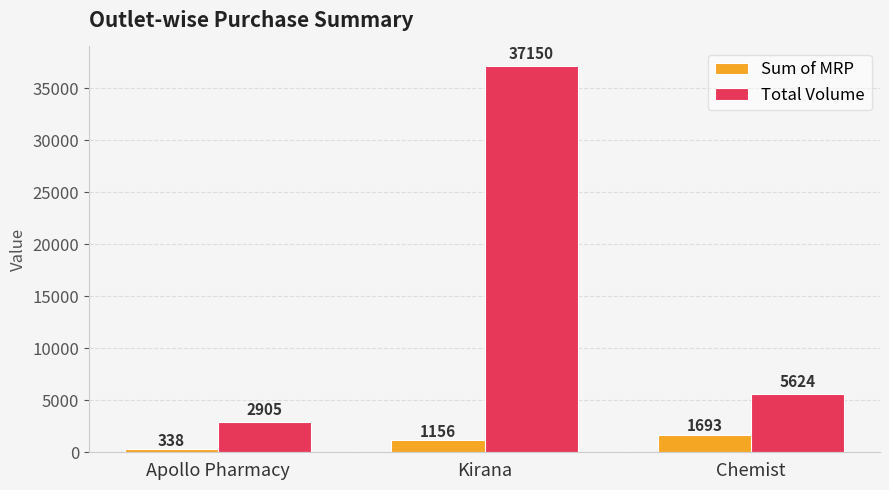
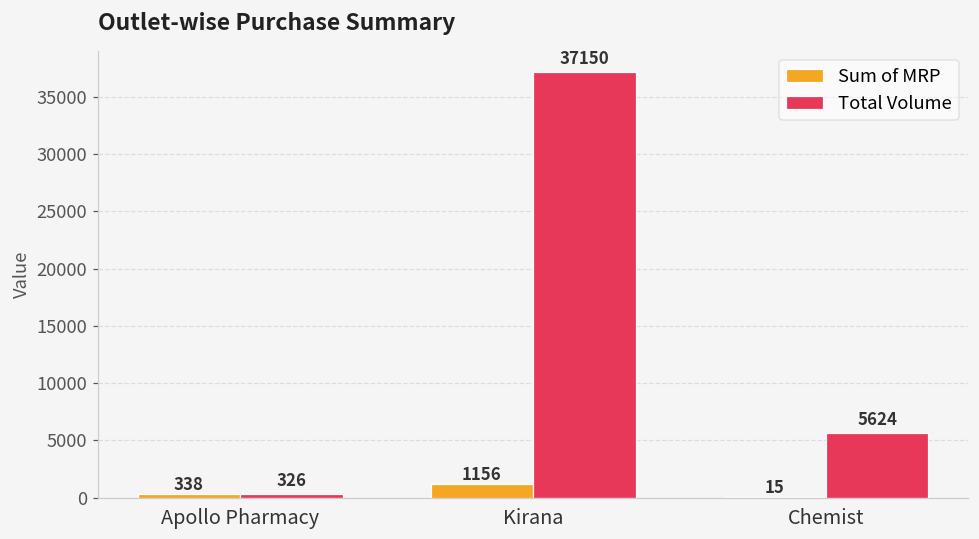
Total Volume, Apollo Pharmacy: 2905 -> 326
Sum of MRP, Chemist: 1693 -> 15
